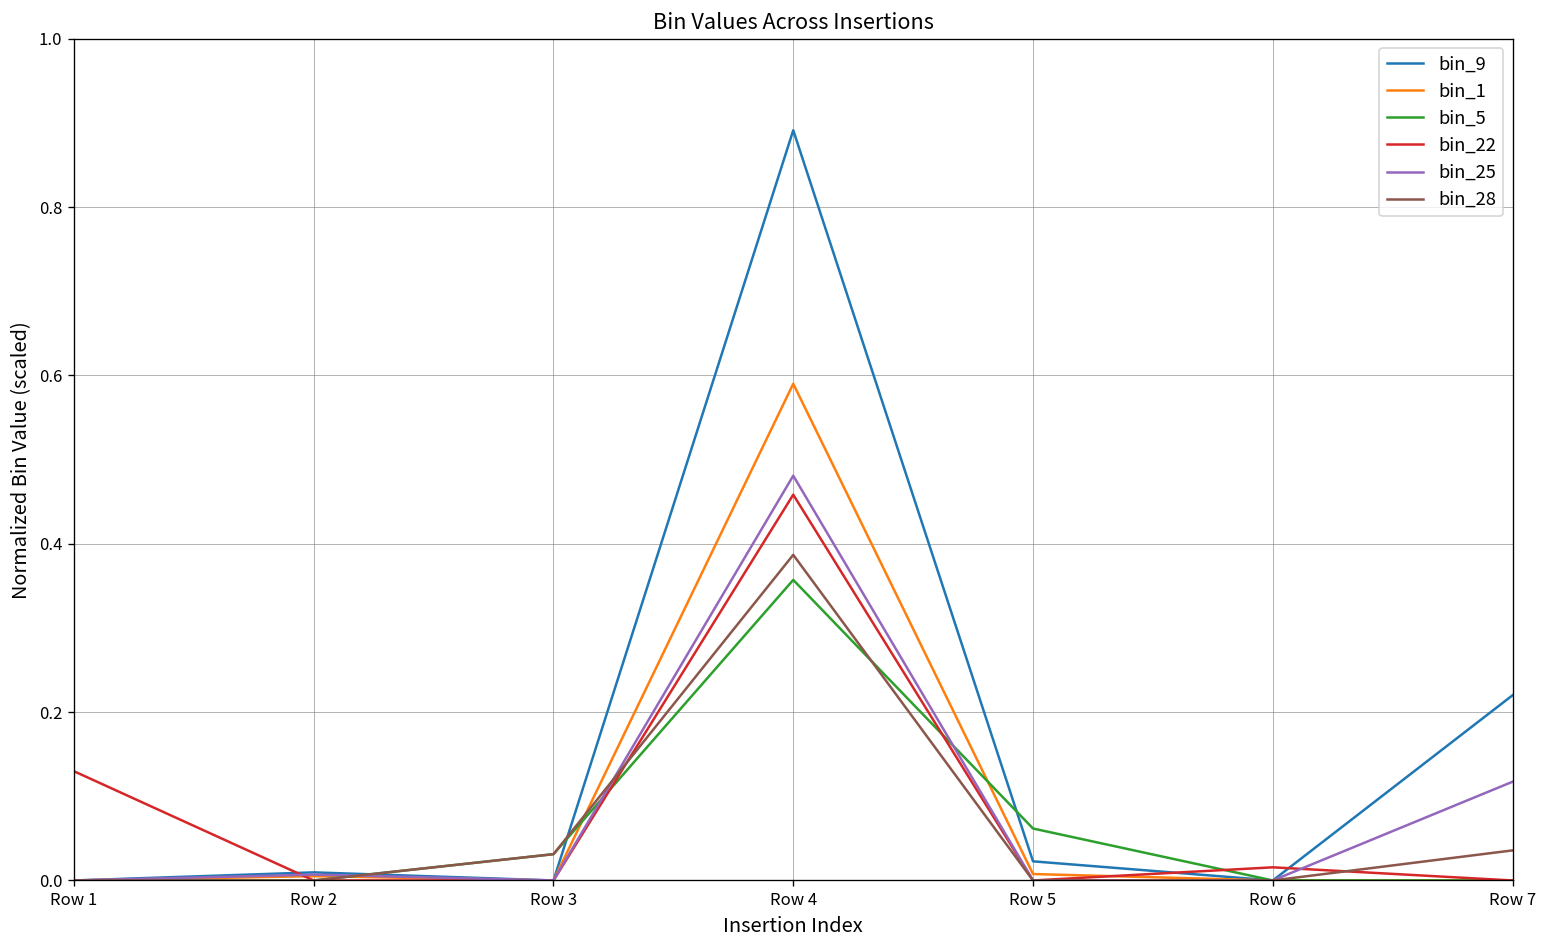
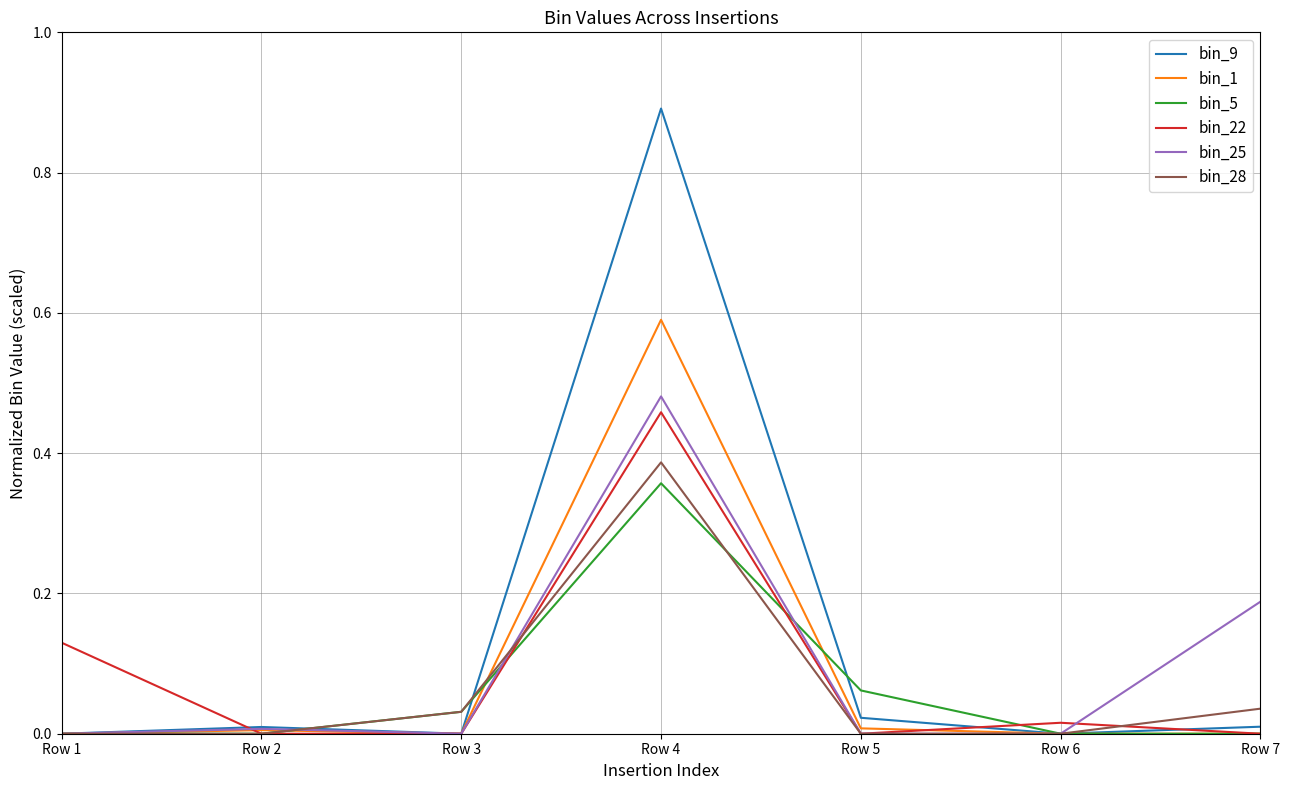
bin_9, Row 7: 0.22 -> 0.01
bin_25, Row 7: 0.12 -> 0.19
